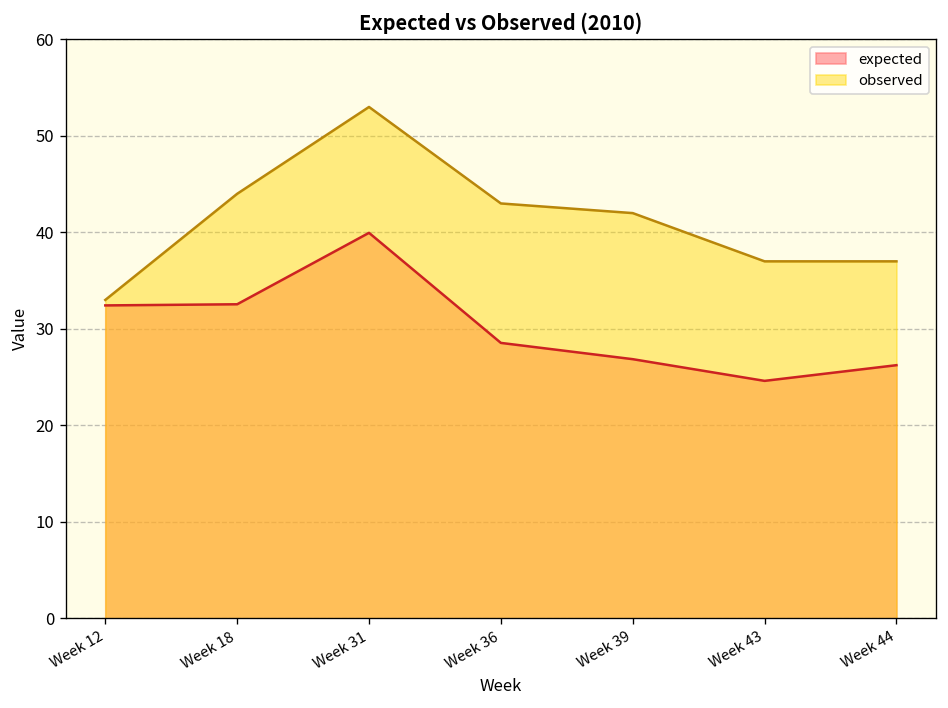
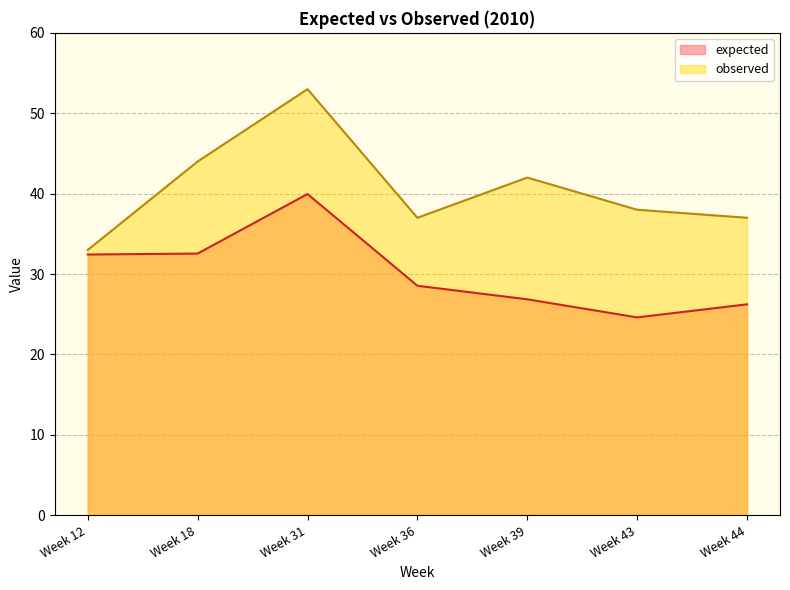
observed, Week 36: 43 -> 37
observed, Week 43: 37 -> 38
